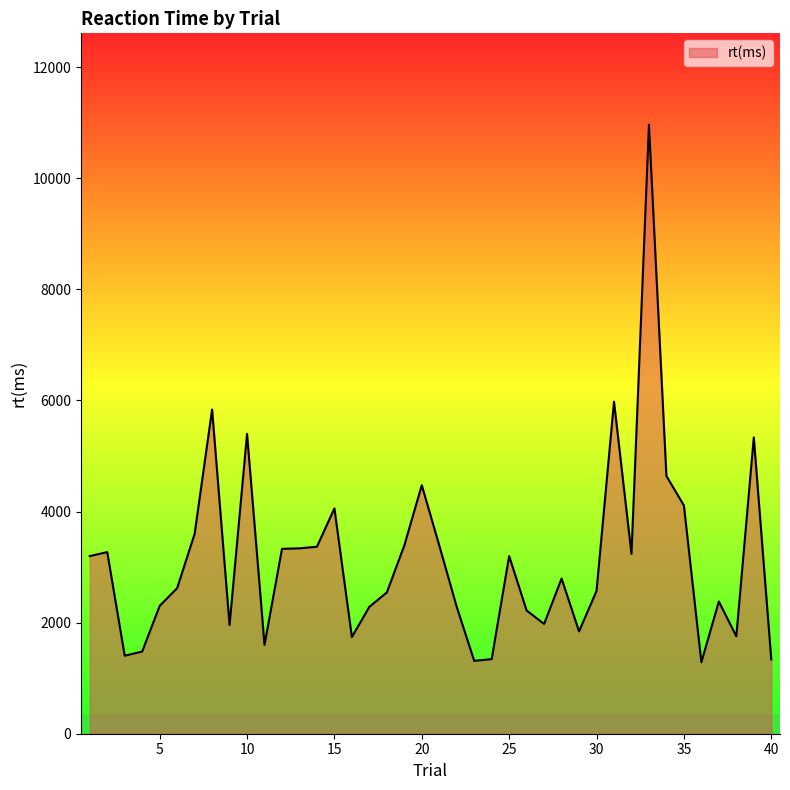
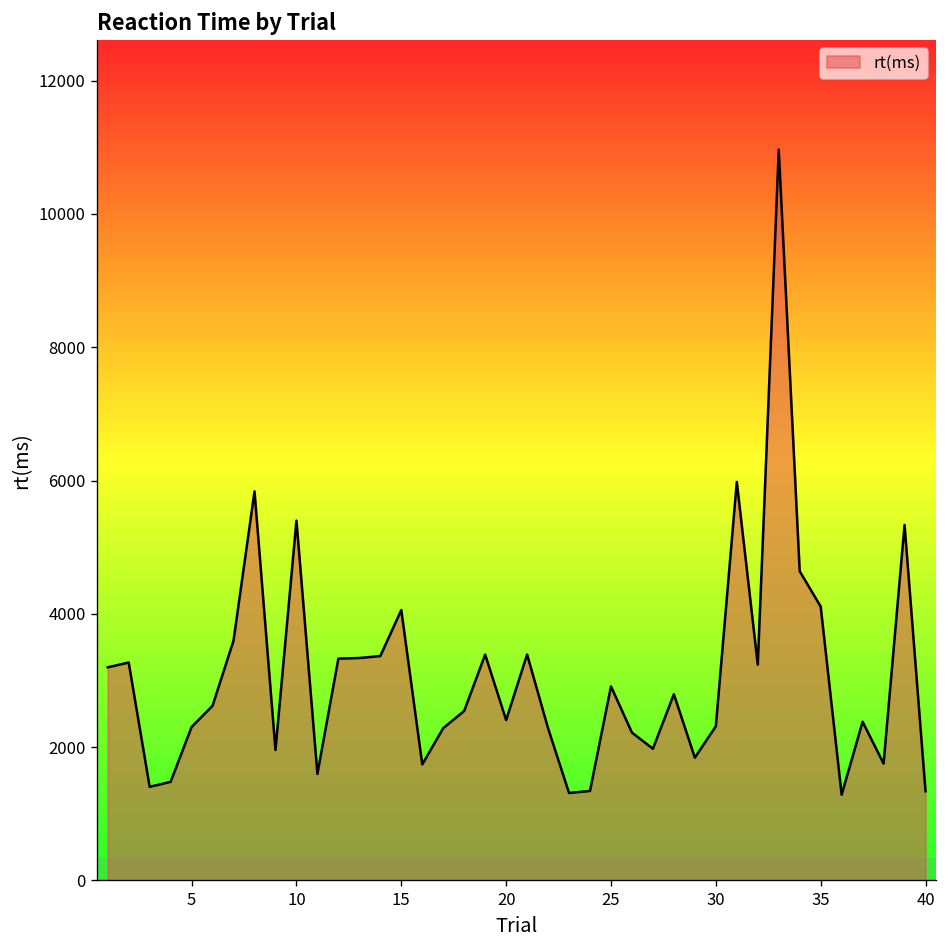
20: 4500 -> 2400
25: 3200 -> 2900
30: 2600 -> 2300
